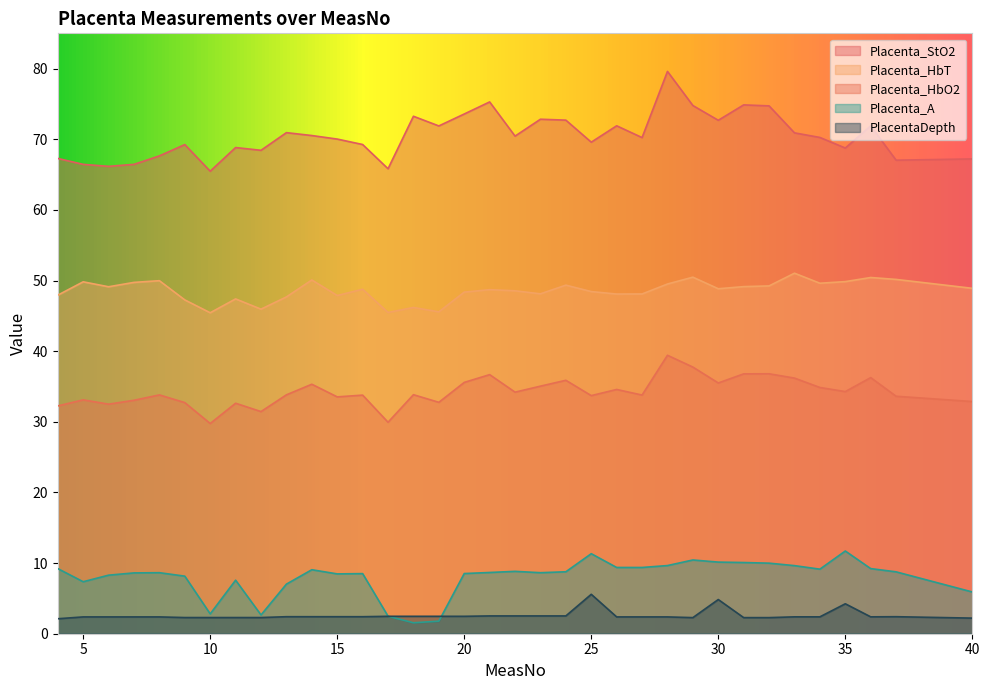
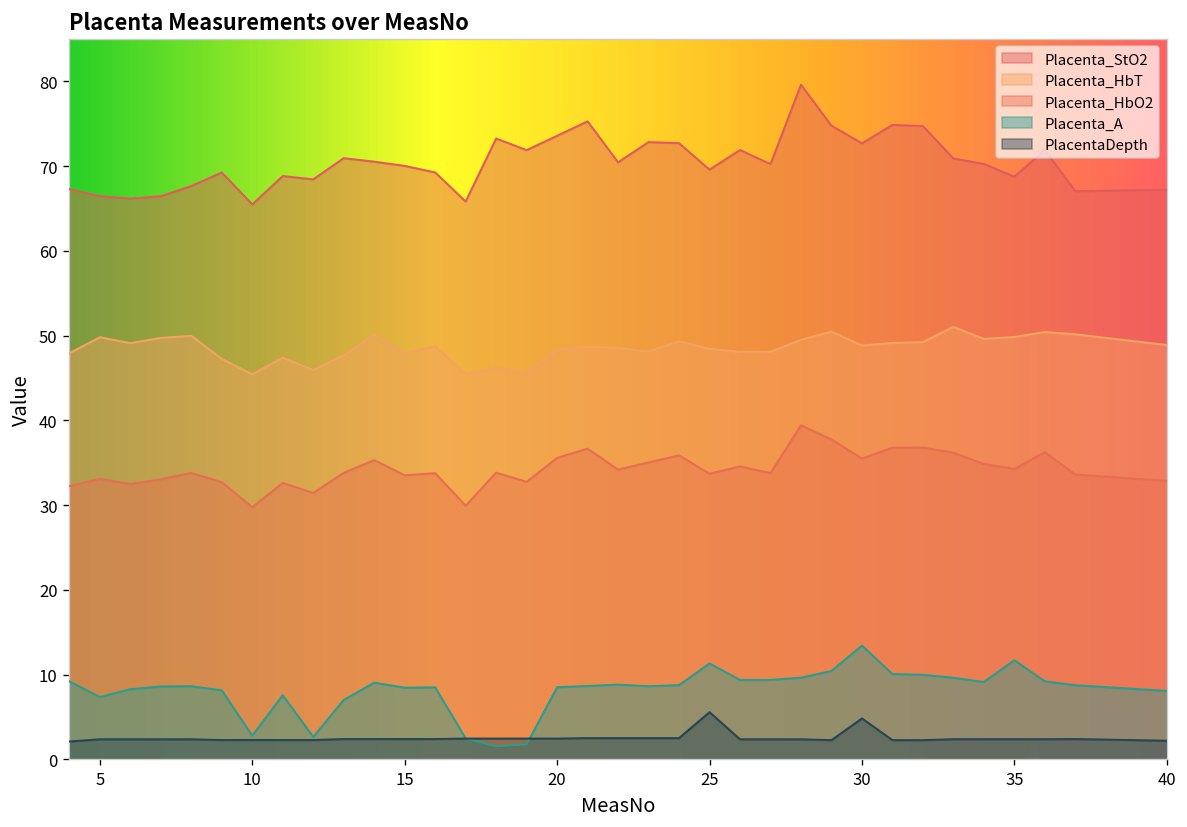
Placenta_A, 30: 10 -> 13
PlacentaDepth, 35: 4 -> 2
Placenta_A, 40: 6 -> 8
